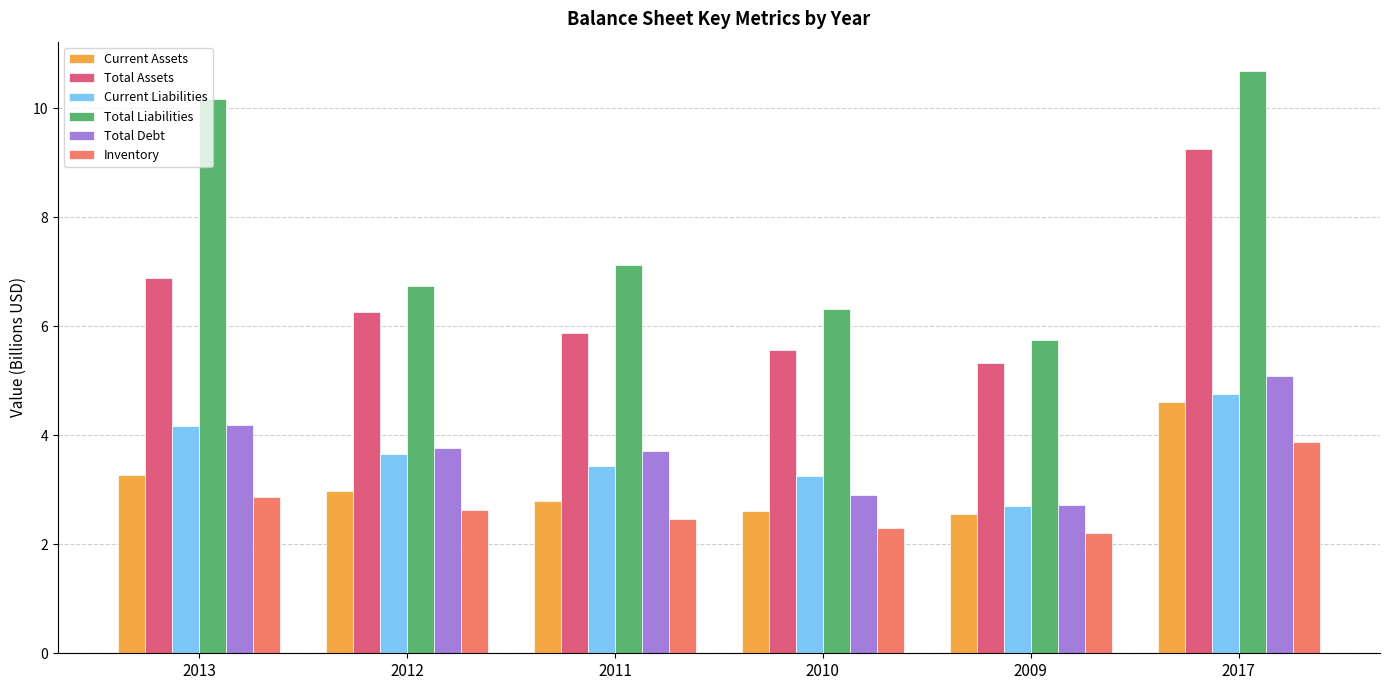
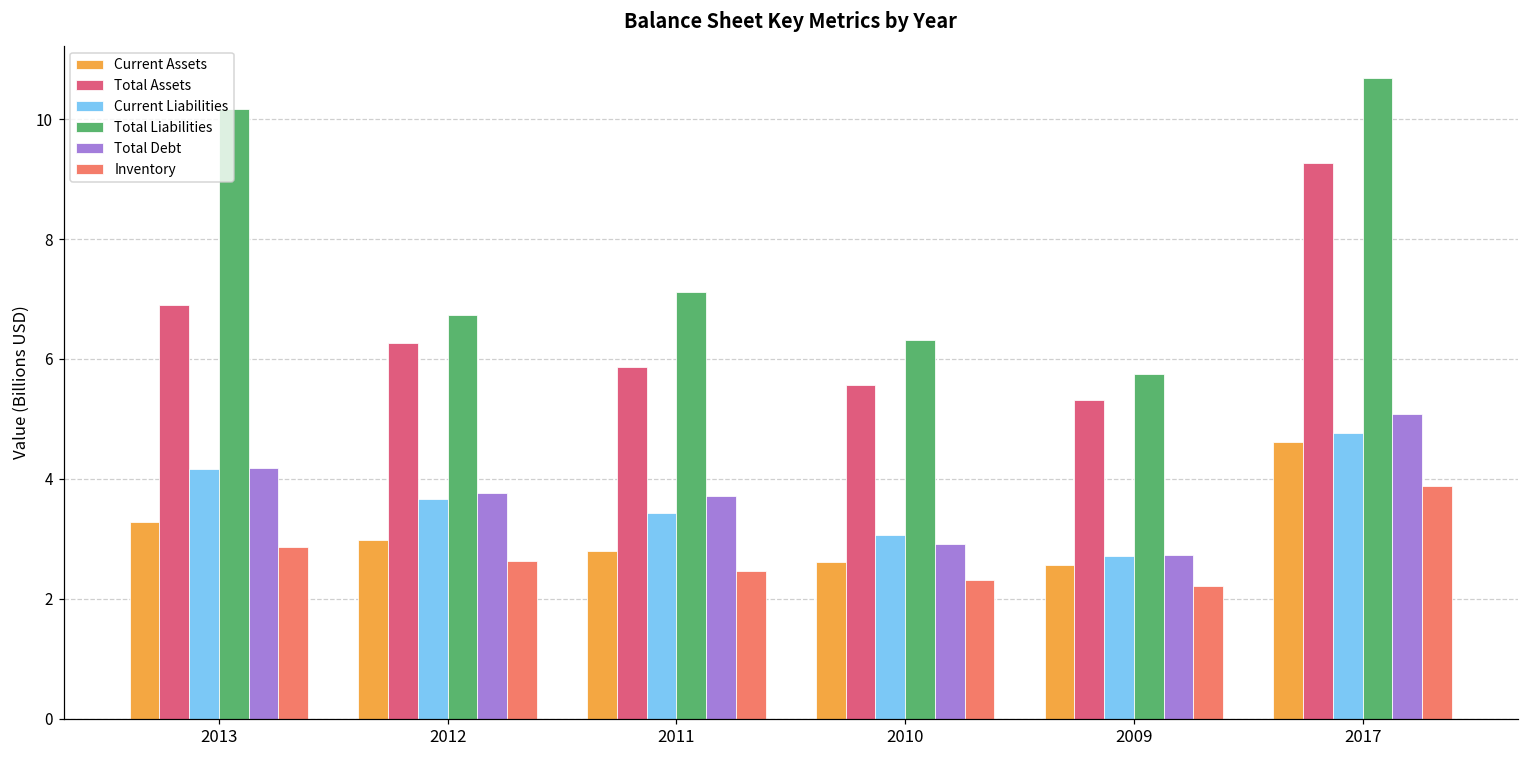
Current Liabilities, 2010: 3.2 -> 3.1
